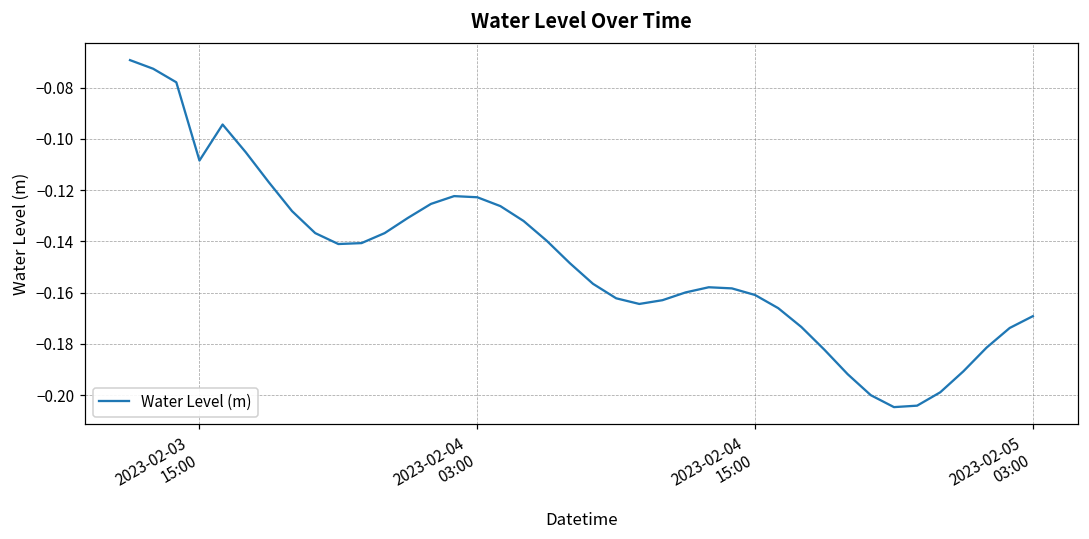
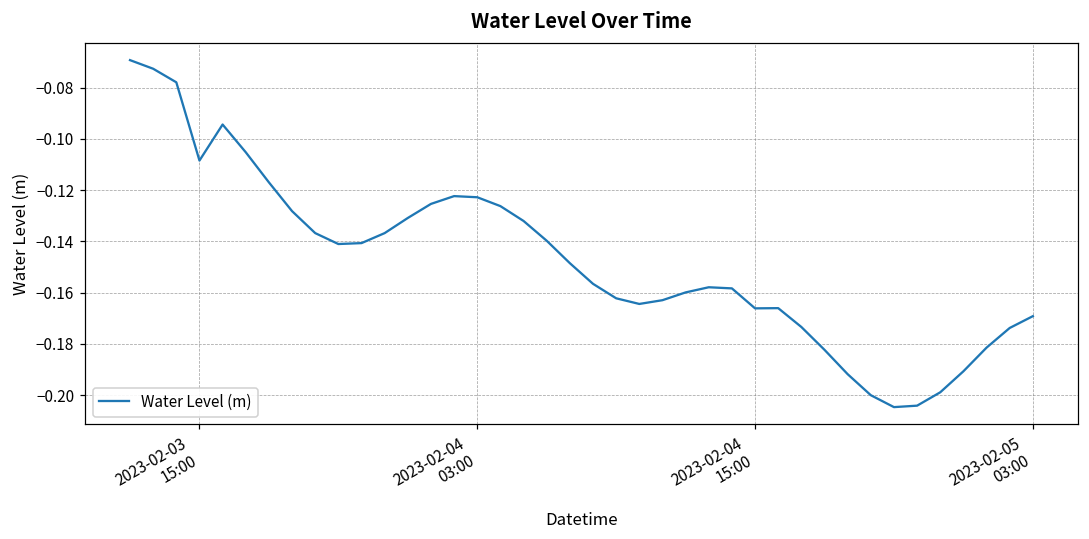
2023-02-04 15:00: -0.161 -> -0.166
